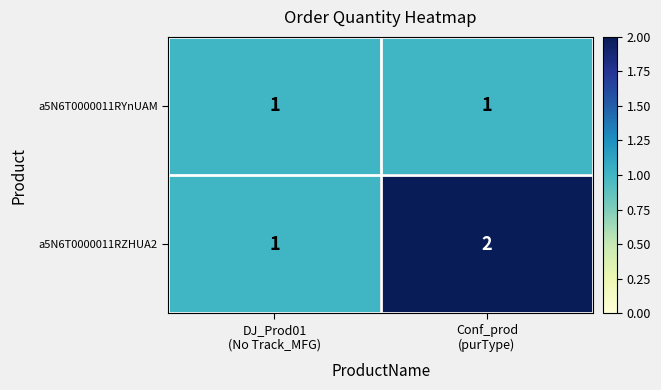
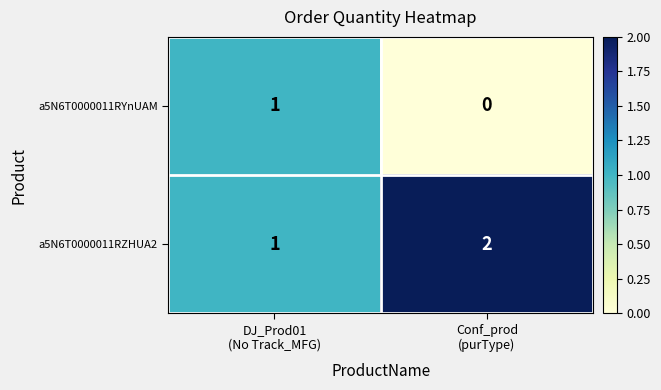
a5N6T0000011RYnUAM, Conf_prod (purType): 1 -> 0
